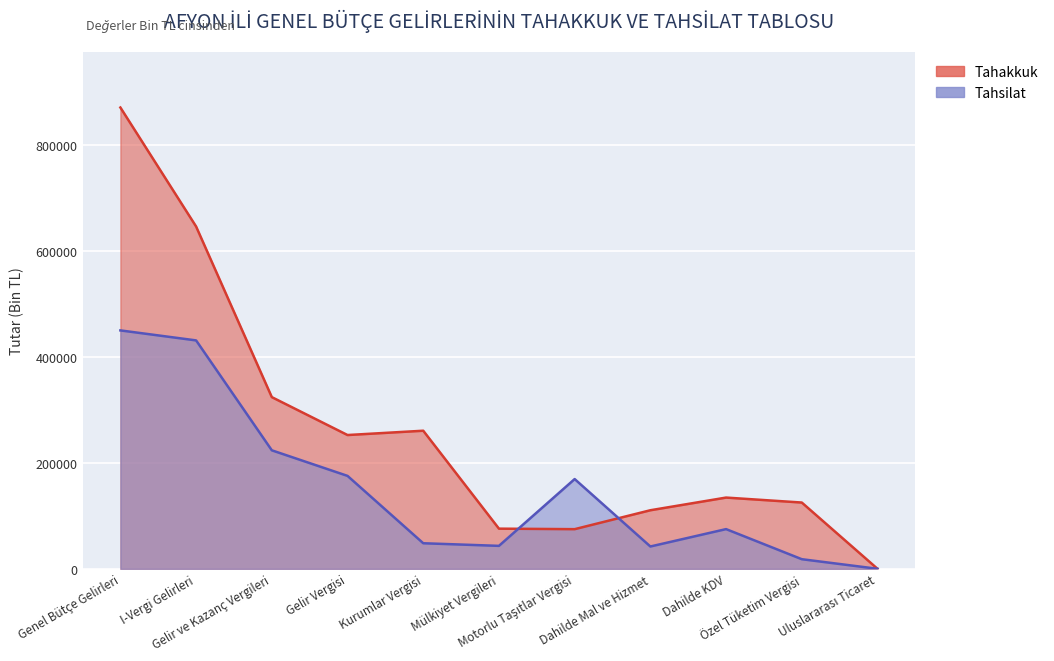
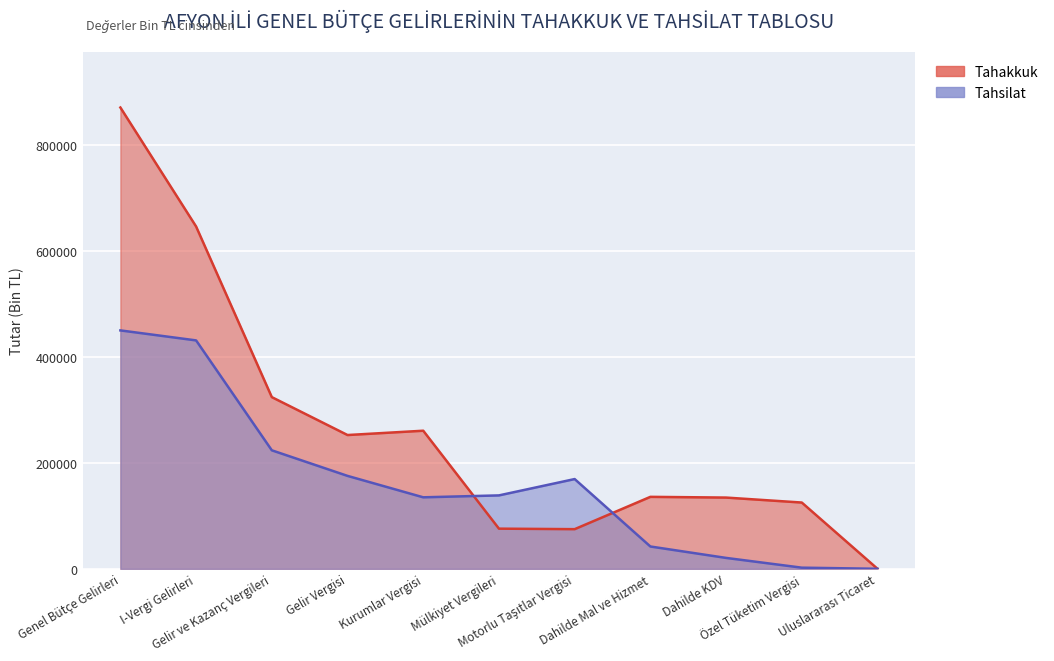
Tahsilat, Kurumlar Vergisi: 50000 -> 140000
Tahsilat, Mülkiyet Vergileri: 40000 -> 140000
Tahakkuk, Dahilde Mal ve Hizmet: 110000 -> 140000
Tahsilat, Dahilde KDV: 70000 -> 20000
Tahsilat, Özel Tüketim Vergisi: 20000 -> 0
